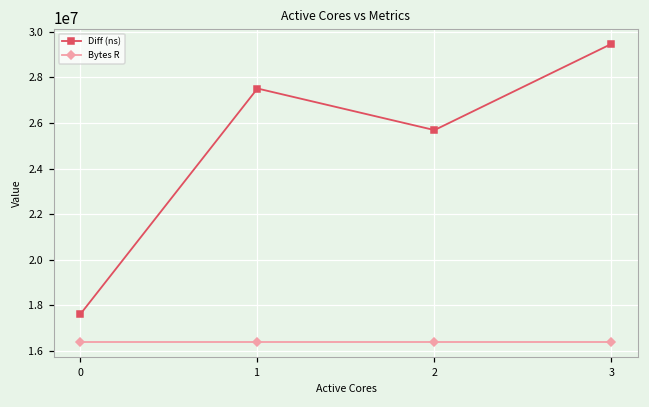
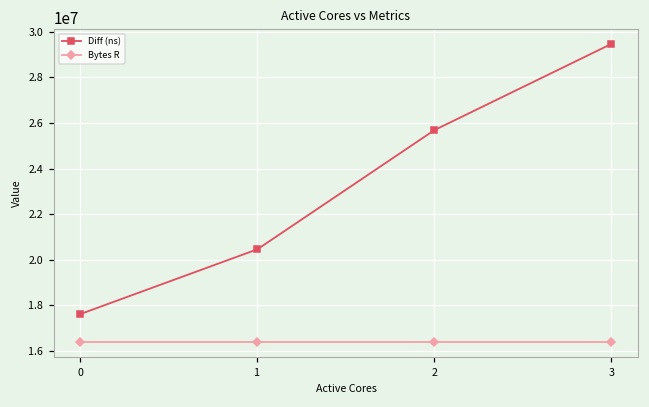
Diff (ns), 1: 27500000 -> 20500000
